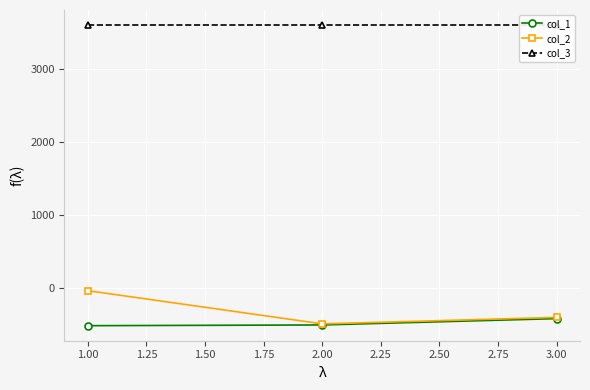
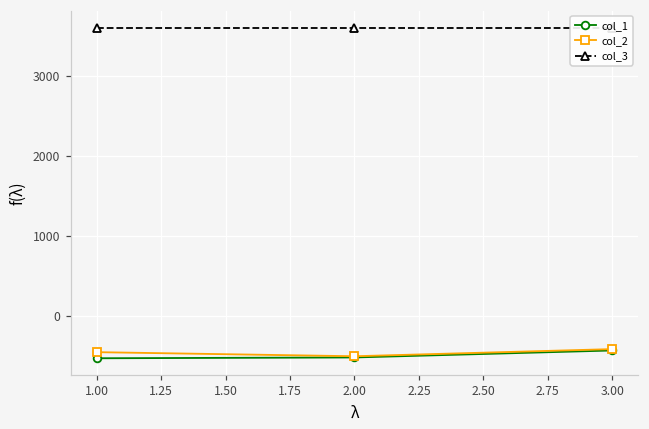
col_2, 1.00: 0 -> -400
